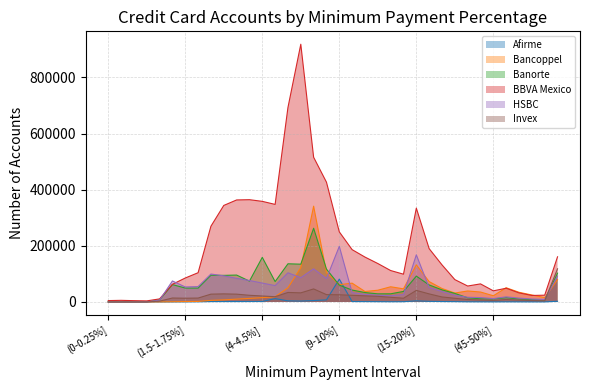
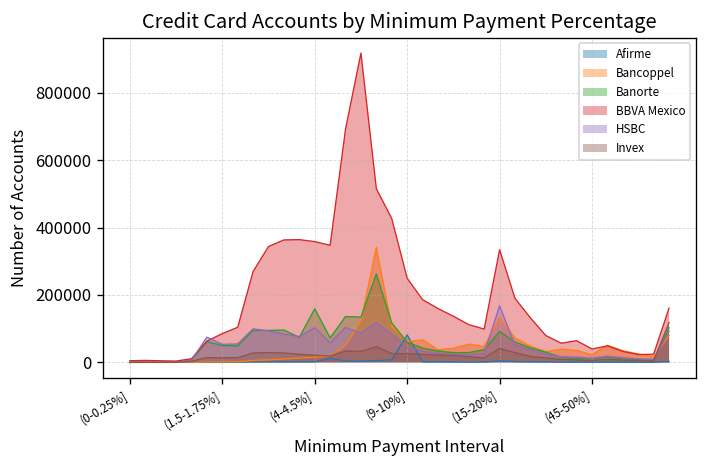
HSBC, (4-4.5%]: 70000 -> 100000
HSBC, (9-10%]: 200000 -> 50000
